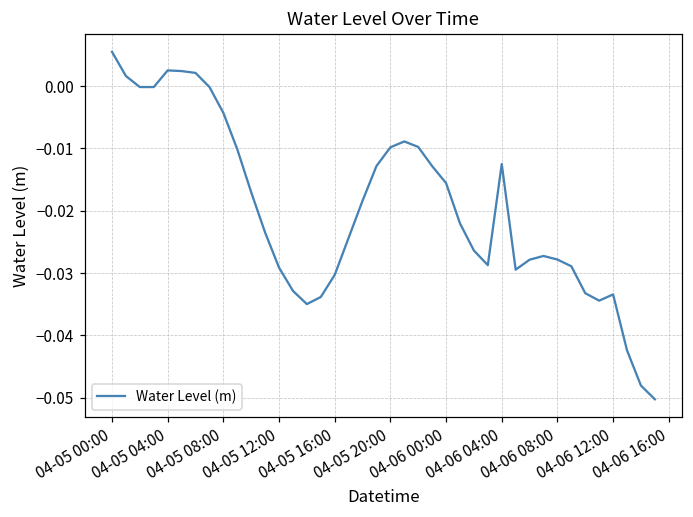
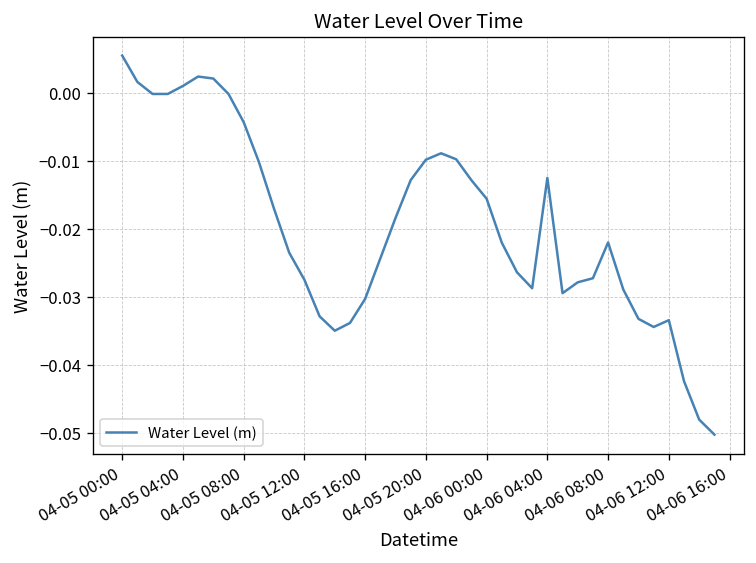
04-05 04:00: 0.003 -> 0.001
04-05 12:00: -0.029 -> -0.027
04-06 08:00: -0.028 -> -0.022
